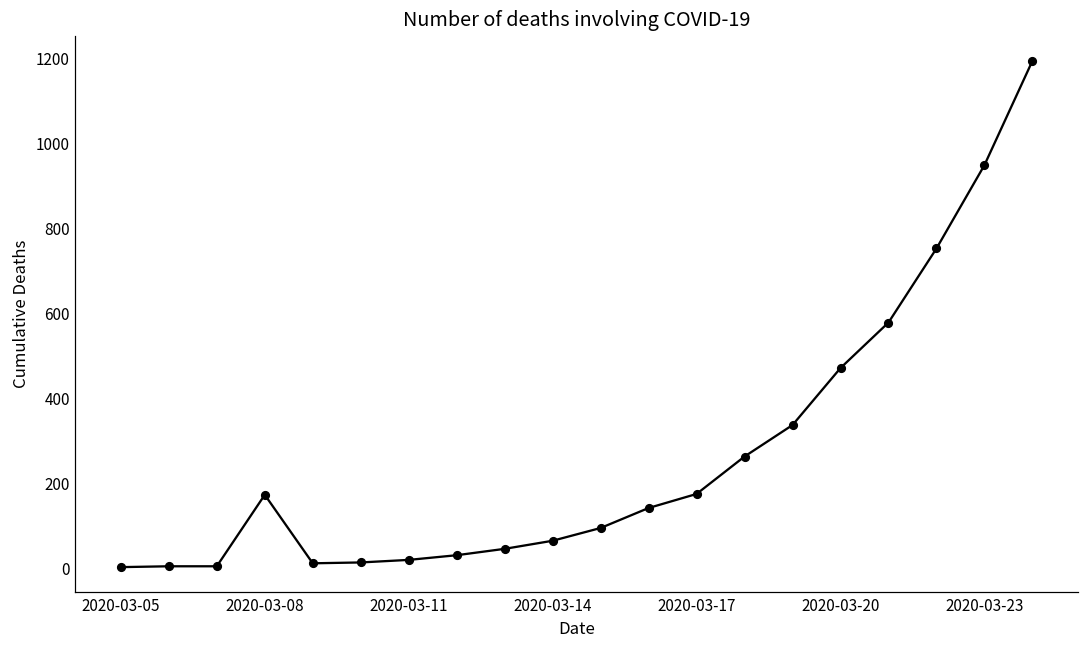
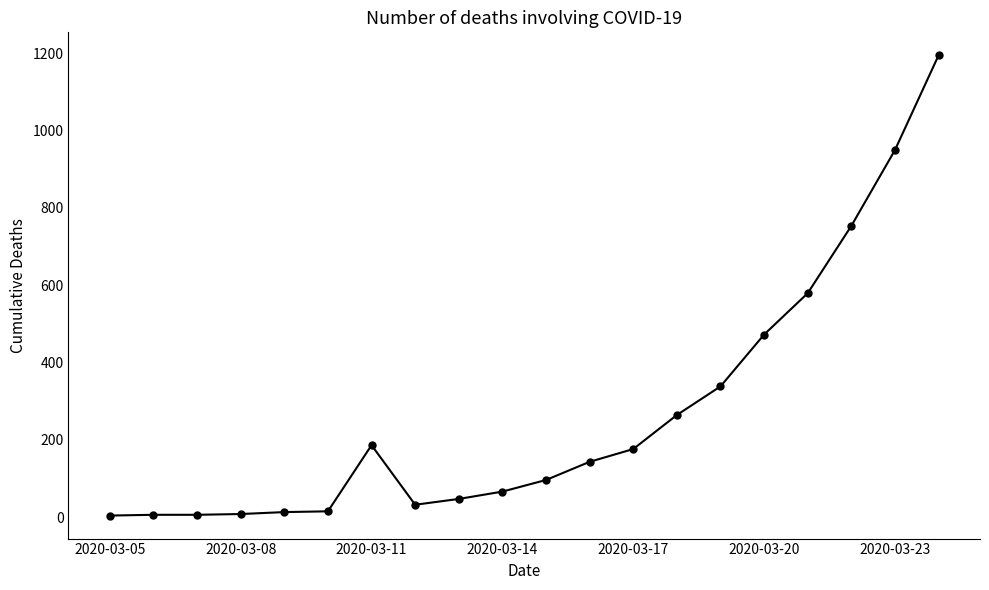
2020-03-08: 170 -> 10
2020-03-11: 20 -> 190
